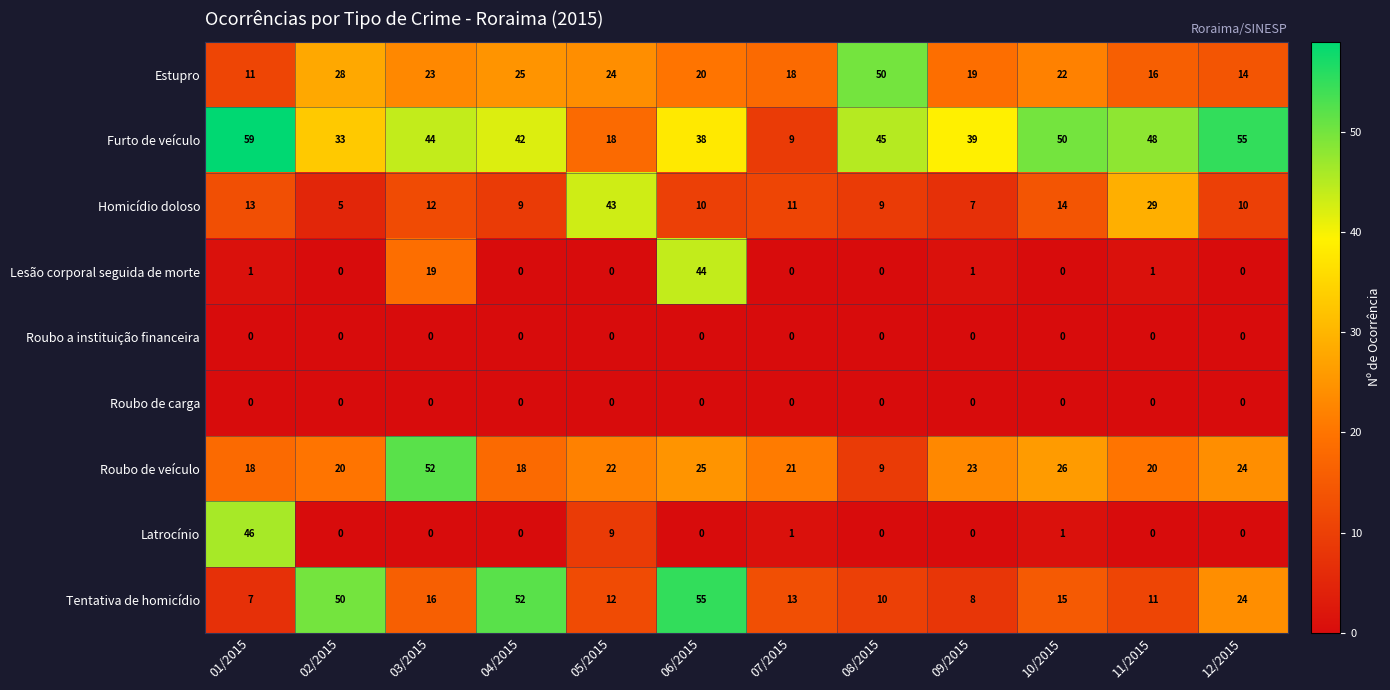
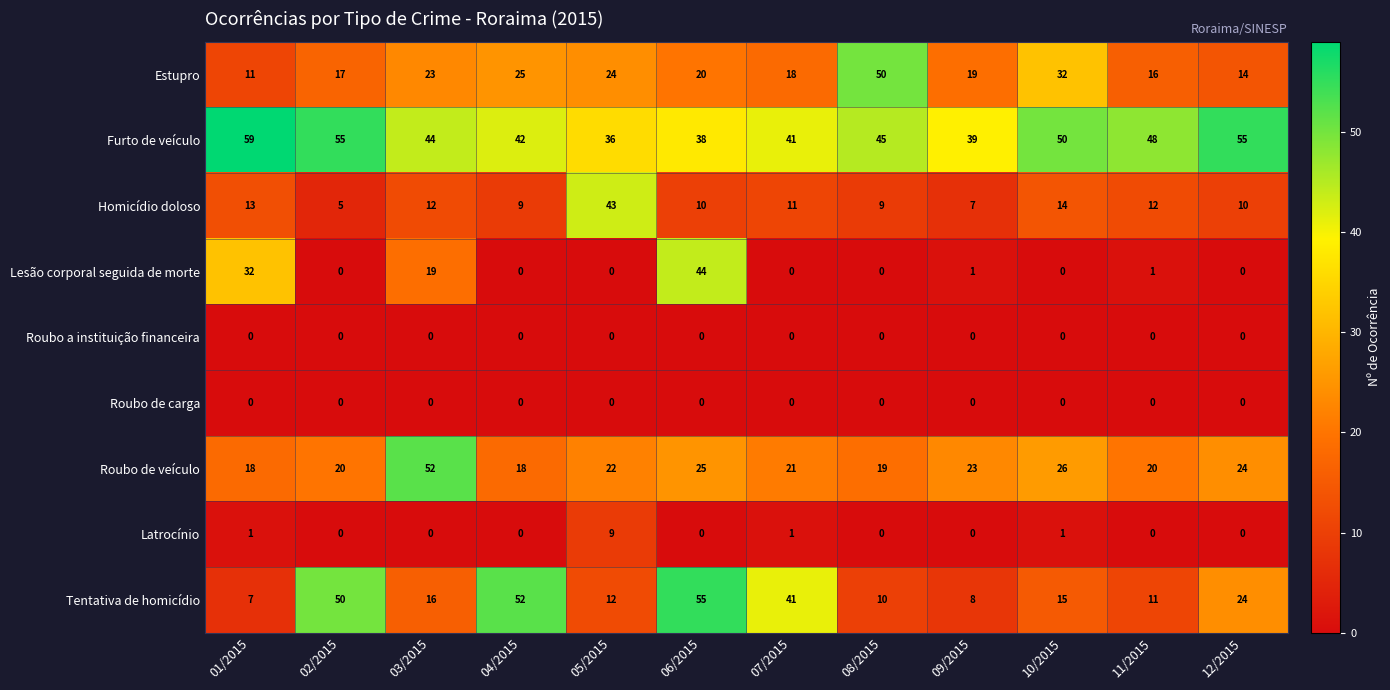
Estupro, 02/2015: 28 -> 17
Estupro, 10/2015: 22 -> 32
Furto de veículo, 02/2015: 33 -> 55
Furto de veículo, 05/2015: 18 -> 36
Furto de veículo, 07/2015: 9 -> 41
Homicídio doloso, 11/2015: 29 -> 12
Lesão corporal seguida de morte, 01/2015: 1 -> 32
Roubo de veículo, 08/2015: 9 -> 19
Latrocínio, 01/2015: 46 -> 1
Tentativa de homicídio, 07/2015: 13 -> 41
